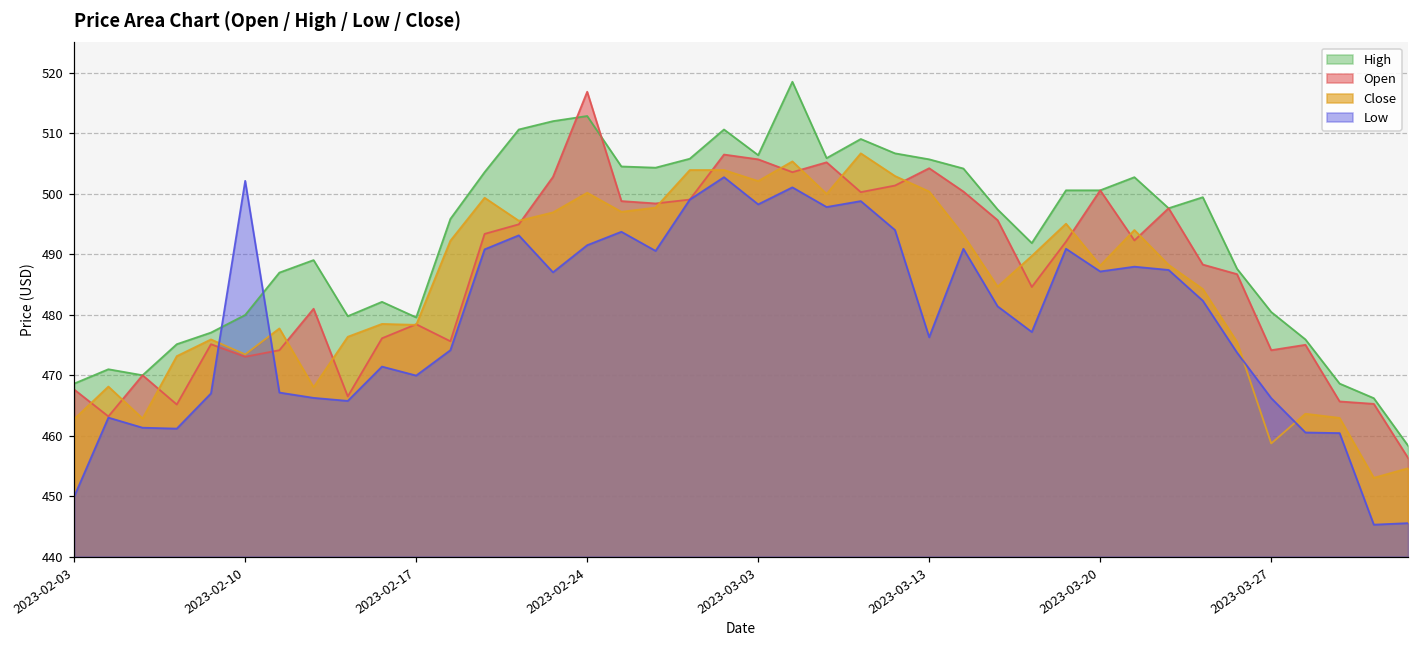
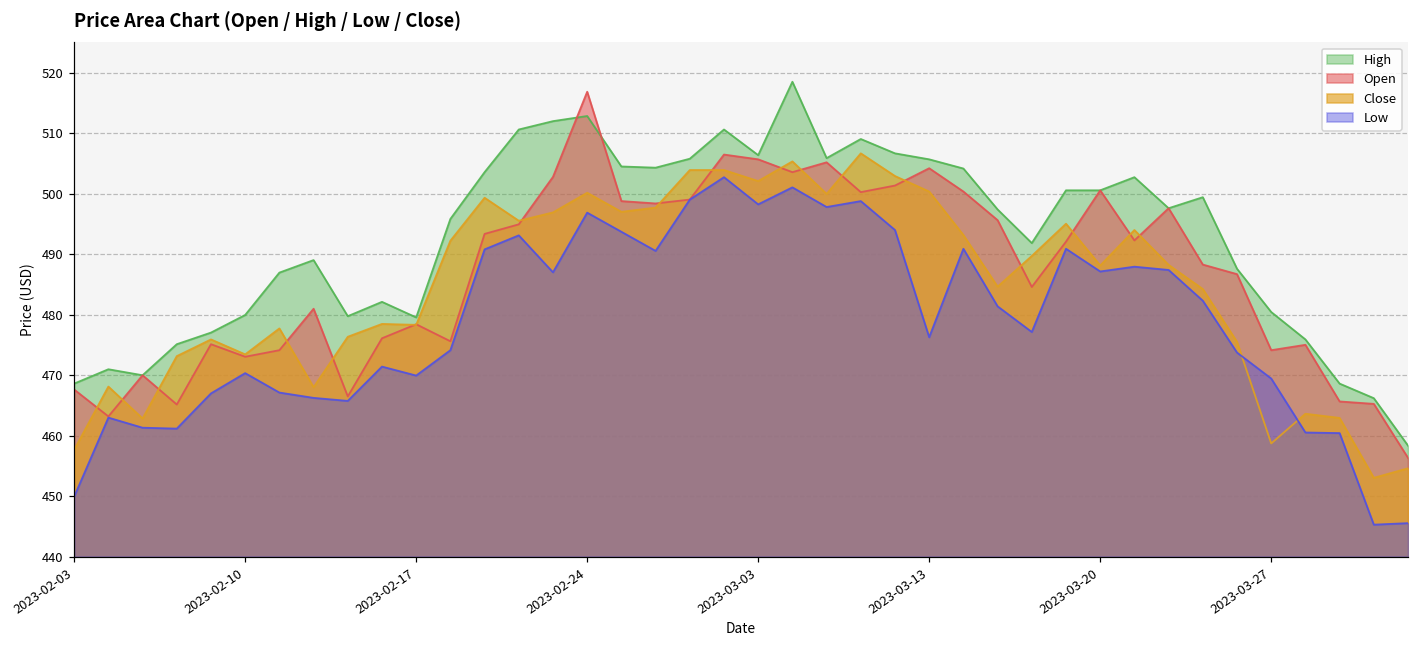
Close, 2023-02-03: 463 -> 458
Low, 2023-02-10: 502 -> 470
Low, 2023-02-24: 491 -> 497
Low, 2023-03-27: 466 -> 469
